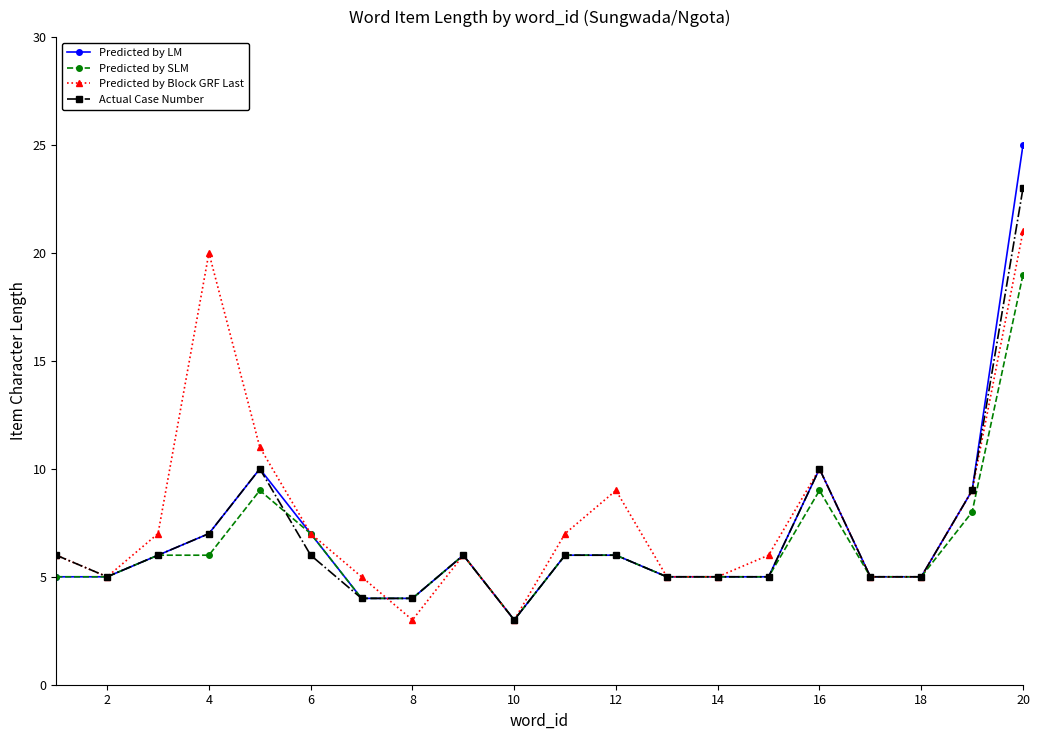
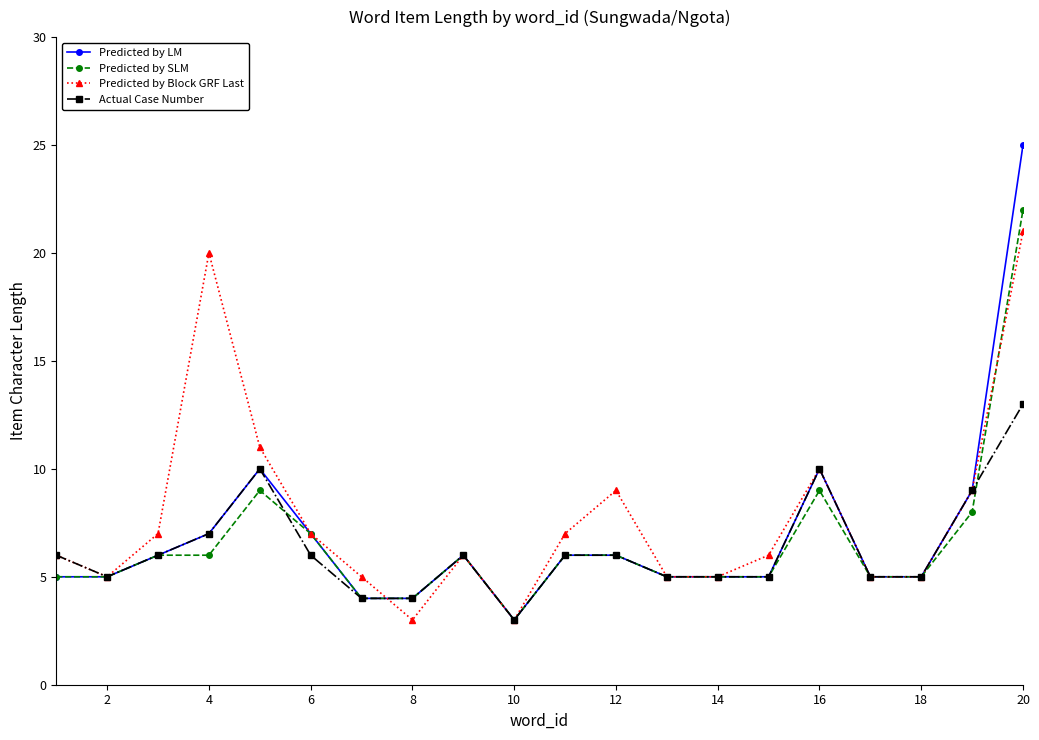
Predicted by SLM, 20: 19 -> 22
Actual Case Number, 20: 23 -> 13
